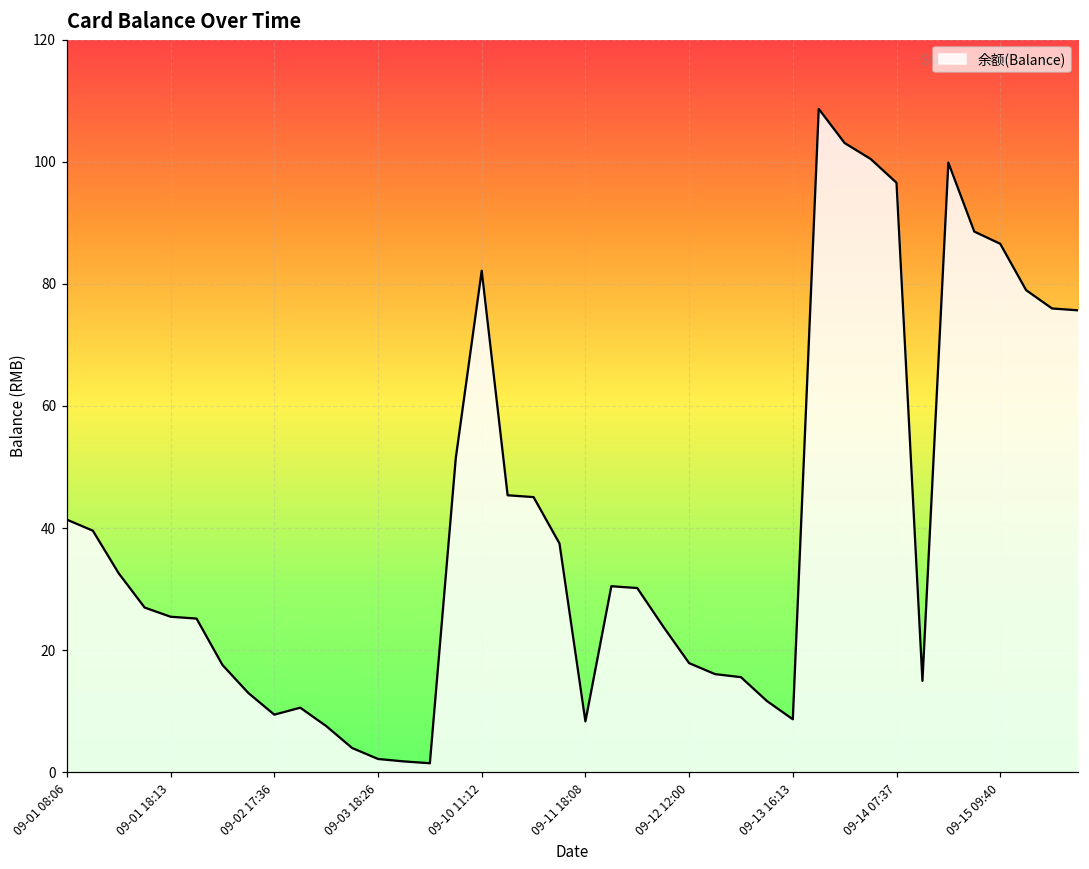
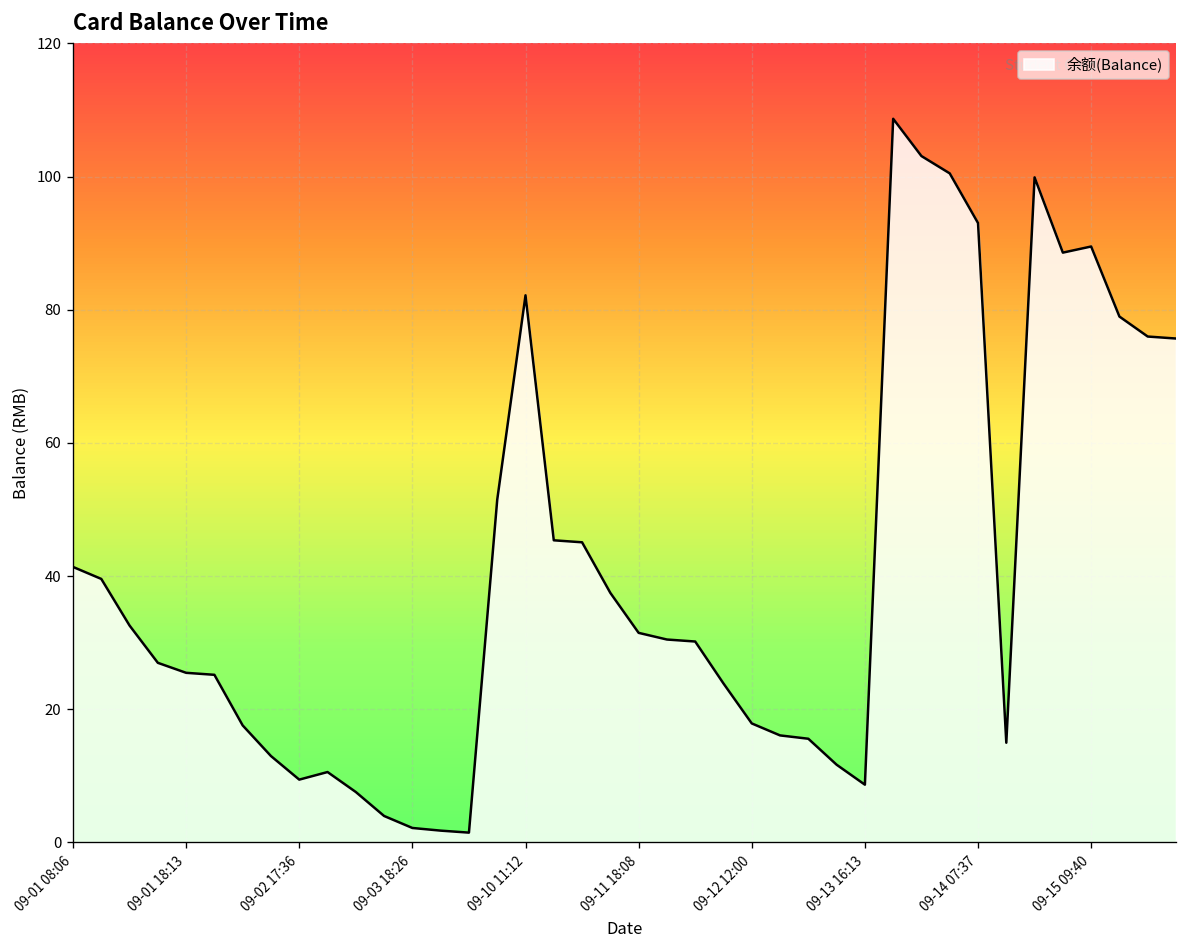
09-11 18:08: 8 -> 31
09-14 07:37: 97 -> 93
09-15 09:40: 87 -> 89
